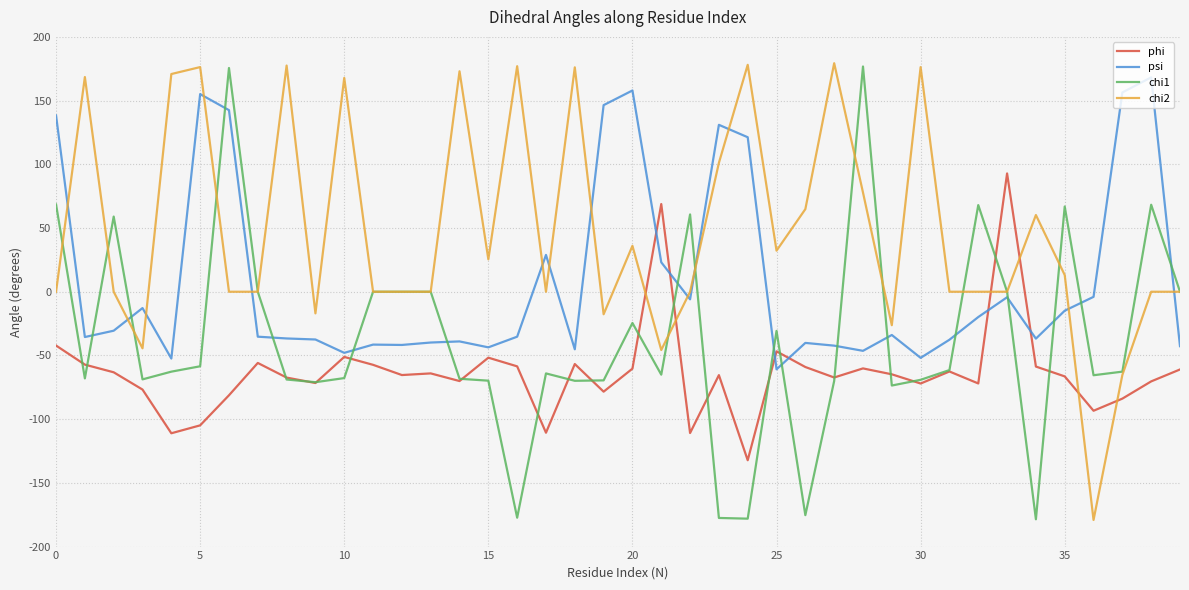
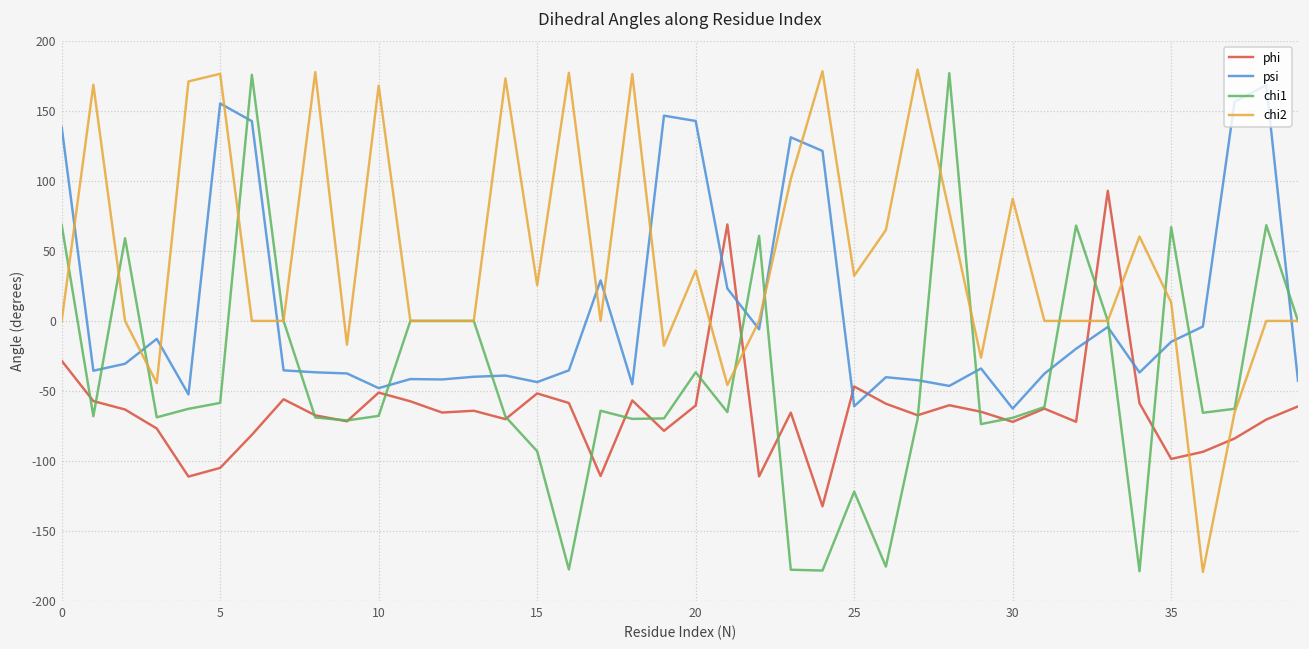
phi, 0: -42 -> -28
chi1, 15: -70 -> -93
psi, 20: 158 -> 143
chi1, 20: -25 -> -37
chi1, 25: -31 -> -122
psi, 30: -52 -> -63
chi2, 30: 176 -> 87
phi, 35: -66 -> -98
